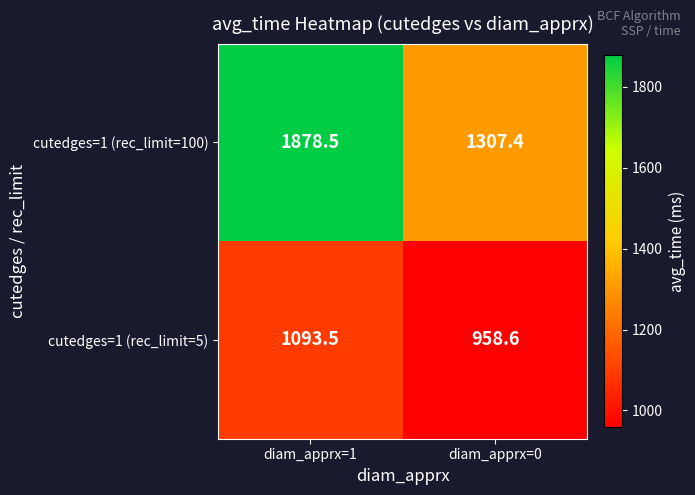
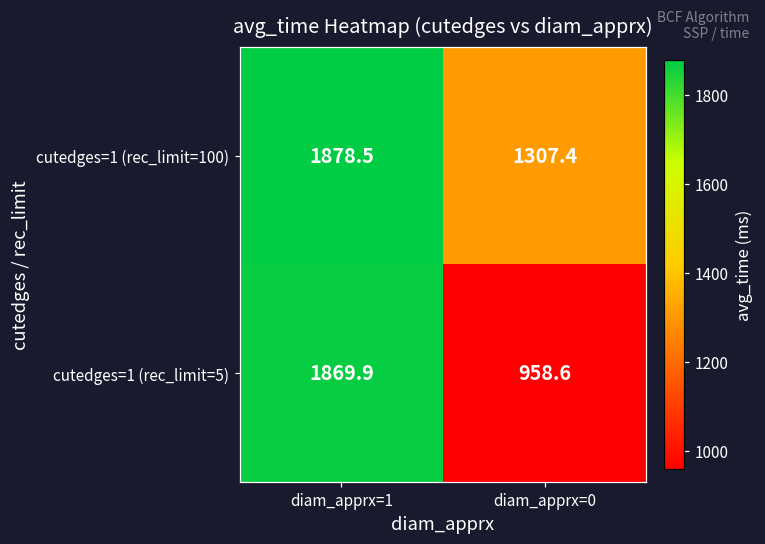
cutedges=1 (rec_limit=5), diam_apprx=1: 1093.5 -> 1869.9
